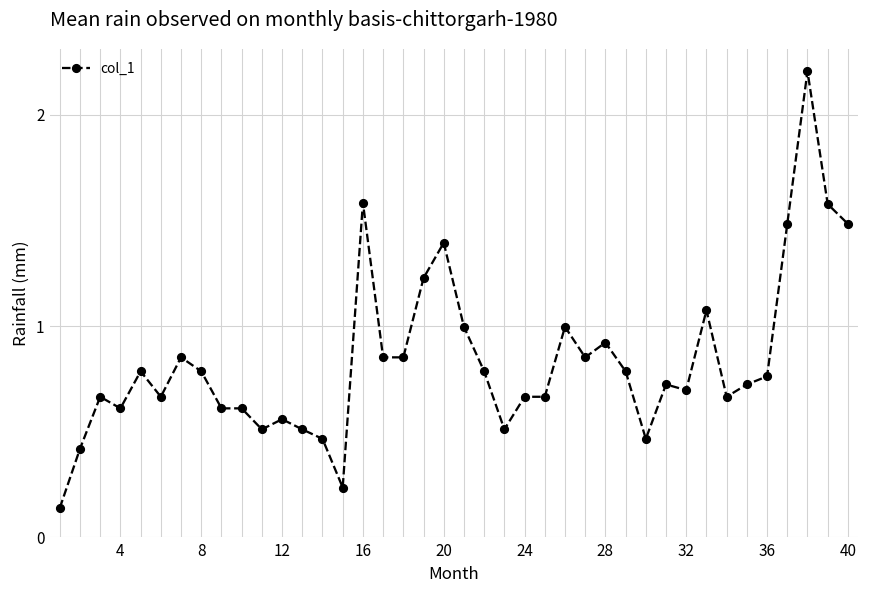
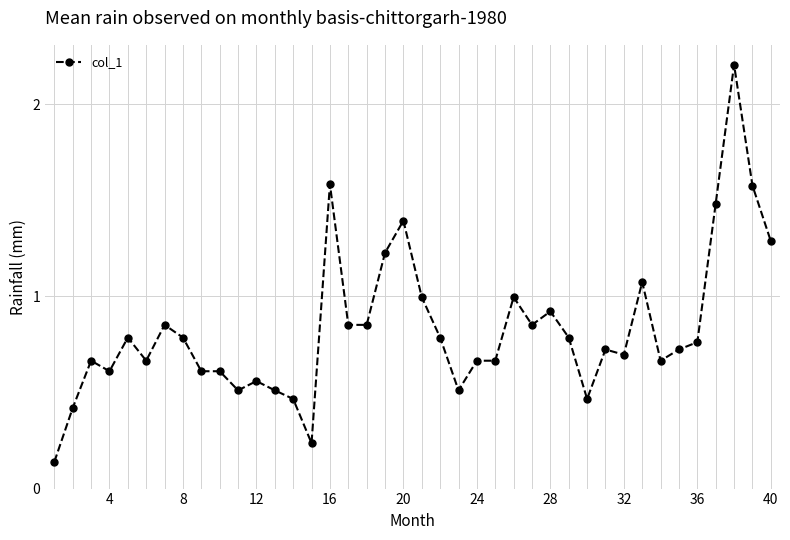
40: 1.48 -> 1.29
